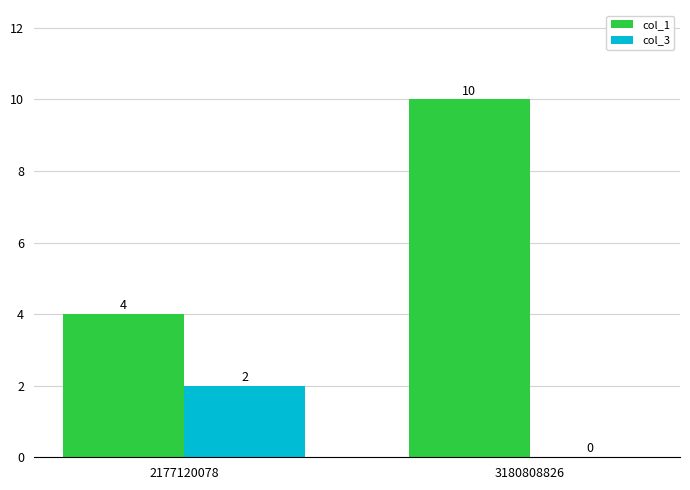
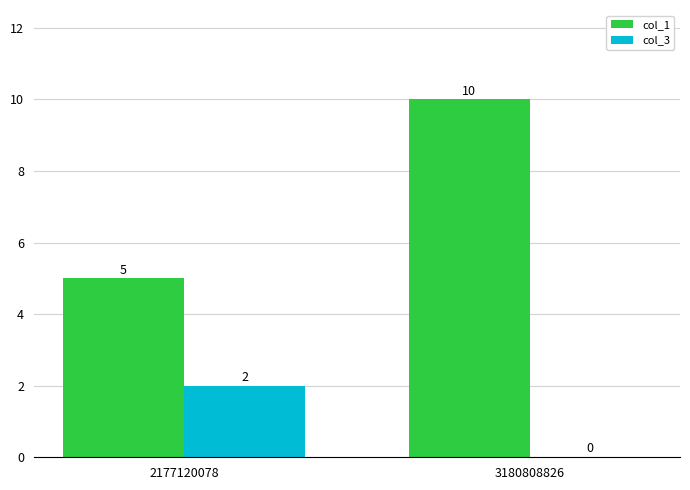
col_1, 2177120078: 4 -> 5
